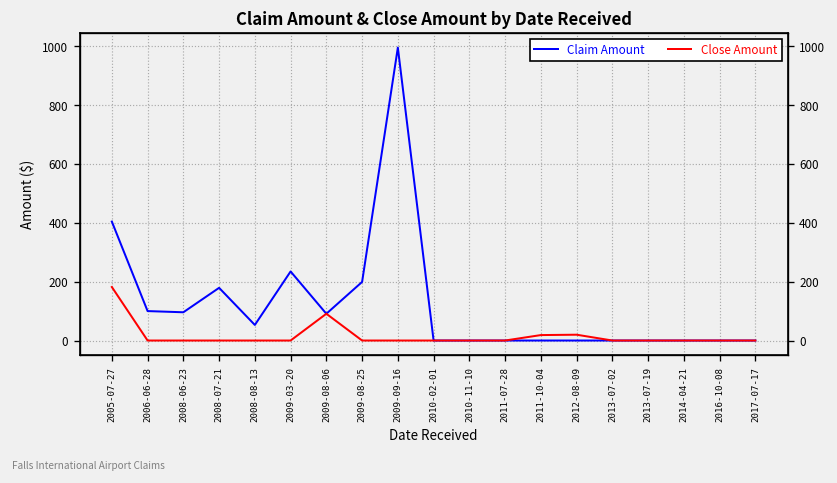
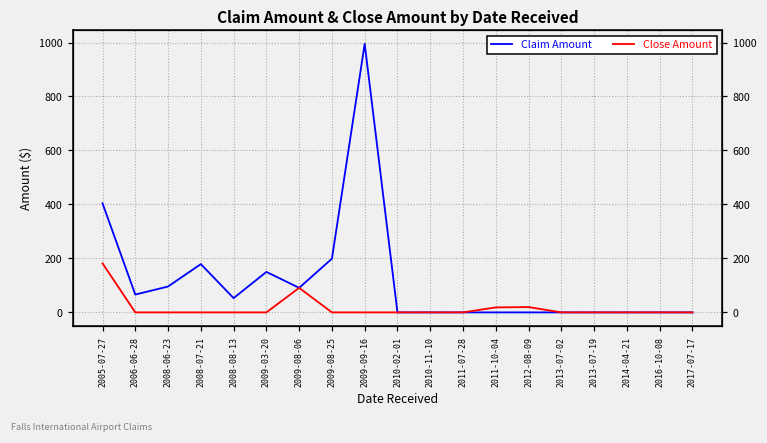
Claim Amount, 2006-06-28: 100 -> 70
Claim Amount, 2009-03-20: 230 -> 150
